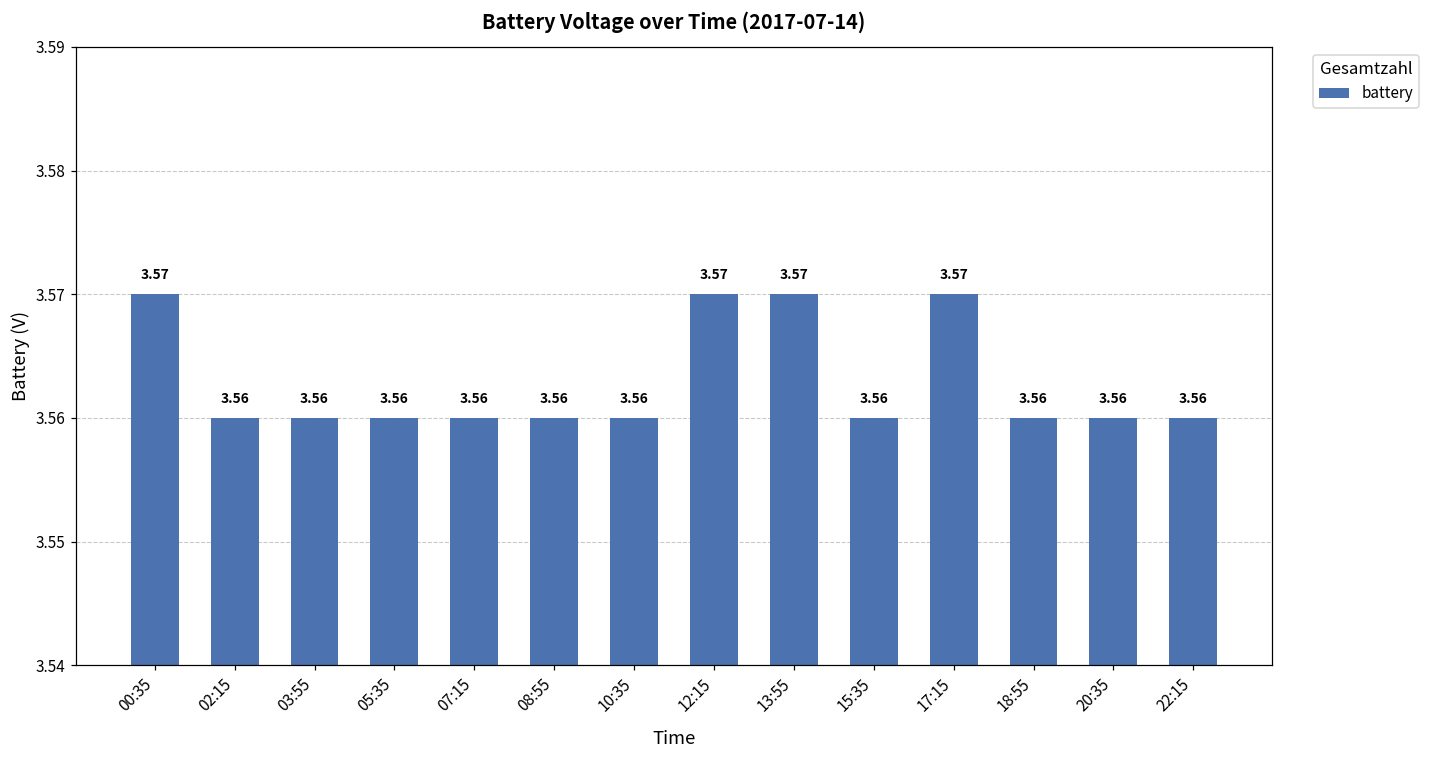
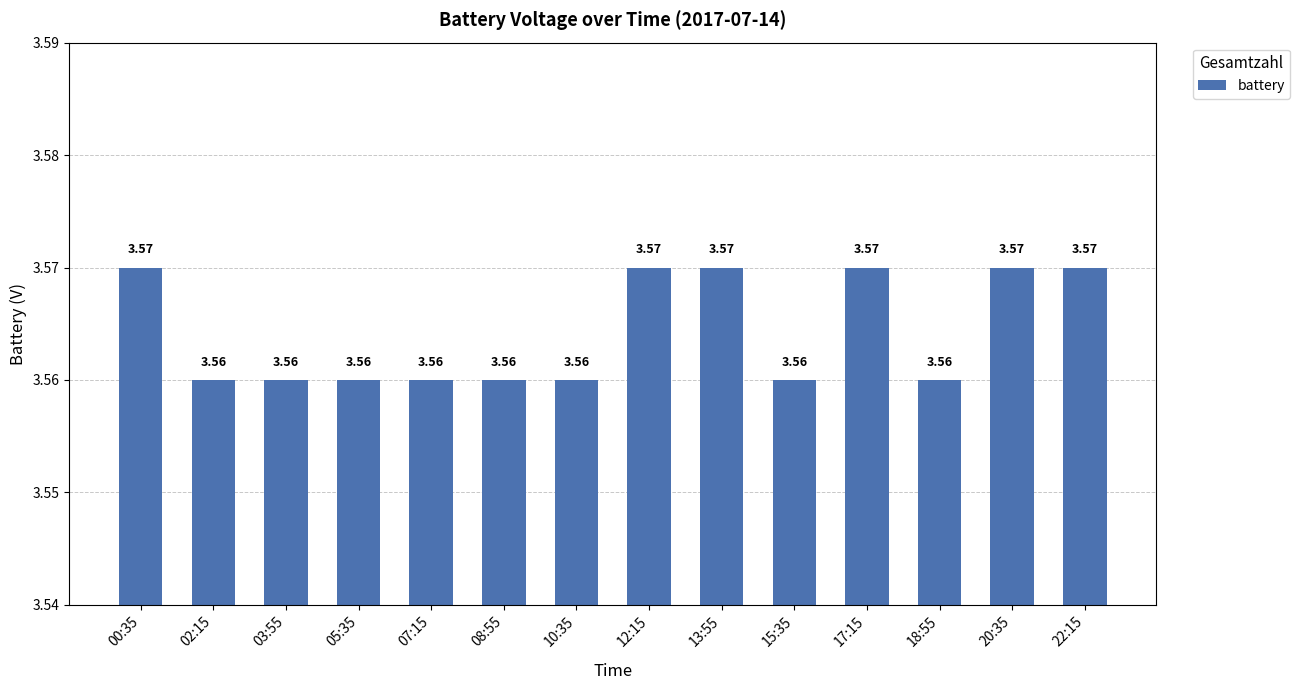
20:35: 3.56 -> 3.57
22:15: 3.56 -> 3.57
